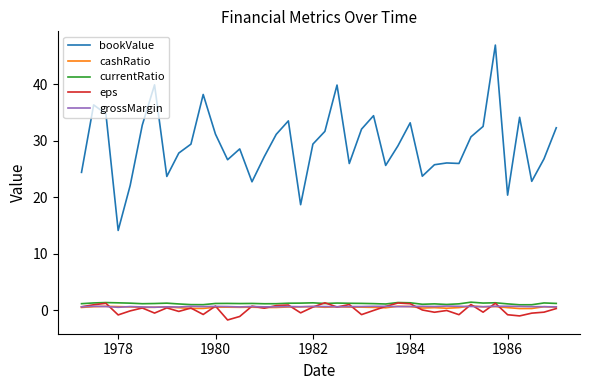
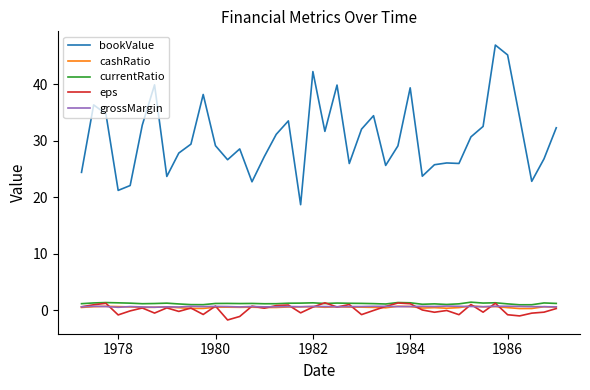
bookValue, 1978: 14 -> 21
bookValue, 1980: 31 -> 29
bookValue, 1982: 29 -> 42
bookValue, 1984: 33 -> 39
bookValue, 1986: 20 -> 45
